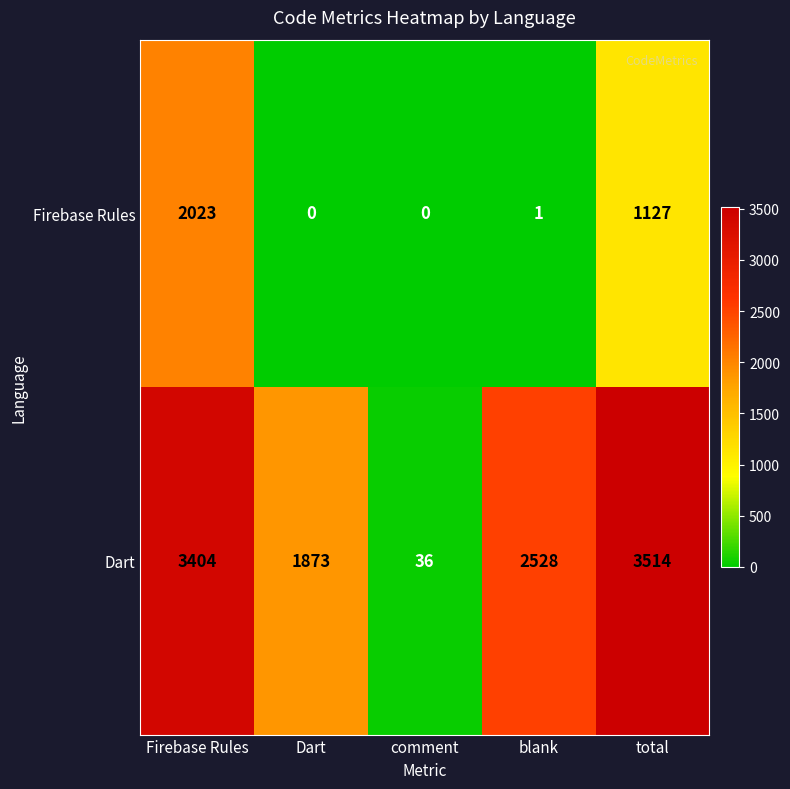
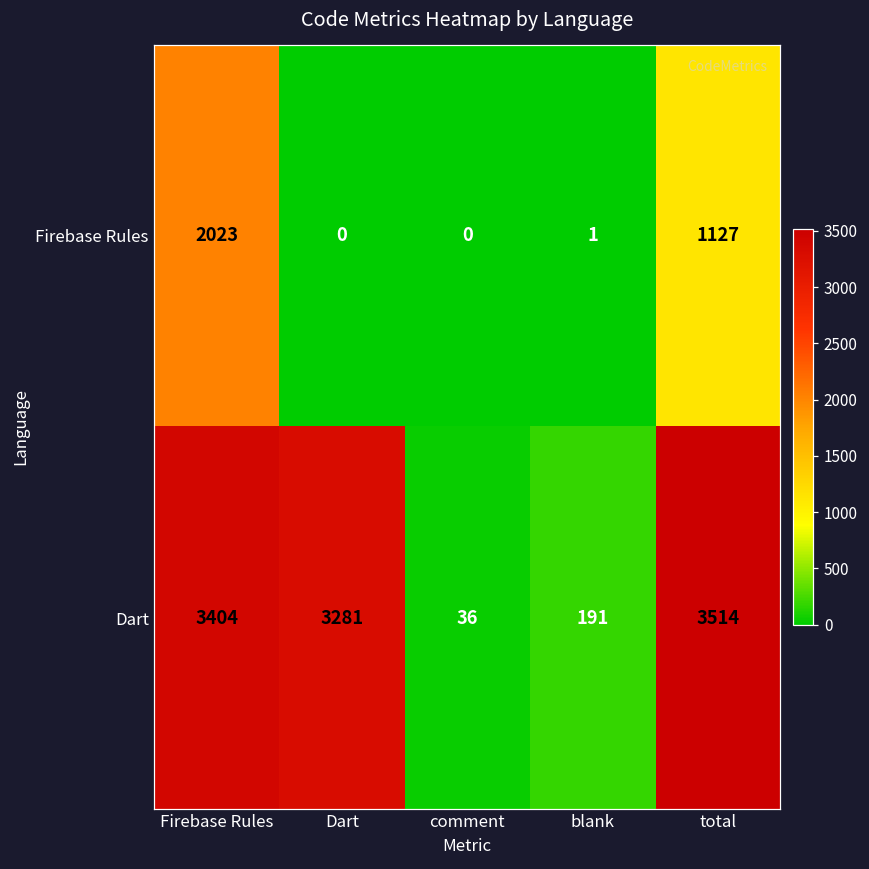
Dart, Dart: 1873 -> 3281
Dart, blank: 2528 -> 191
